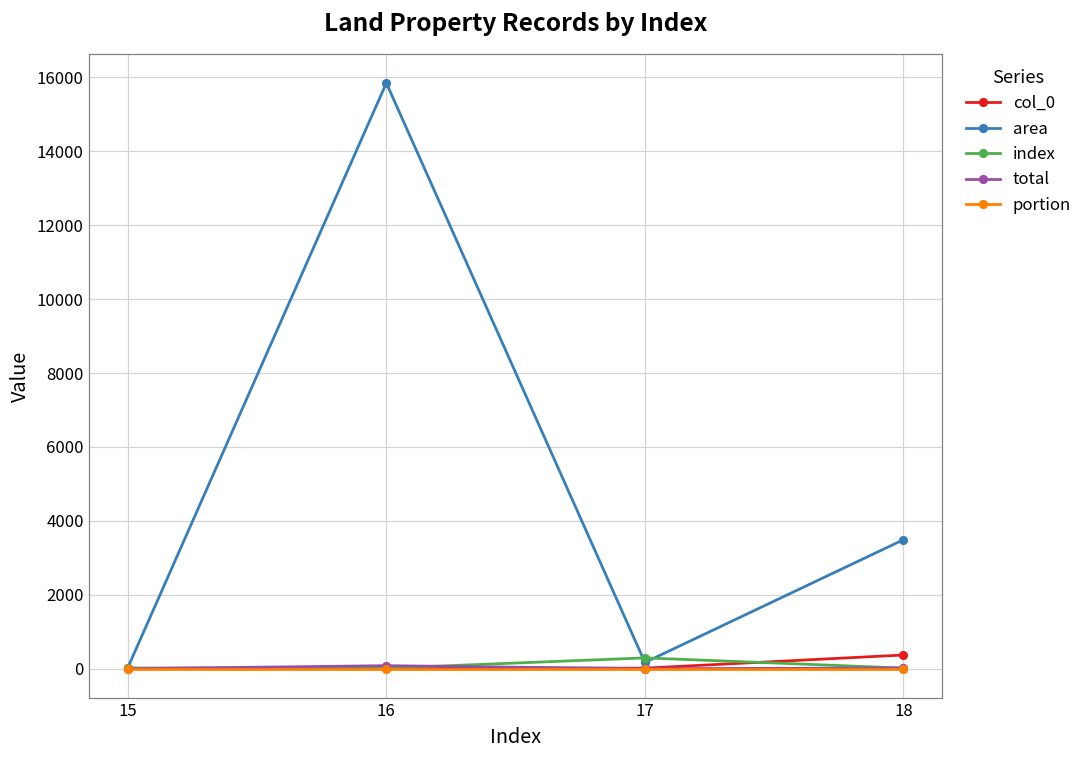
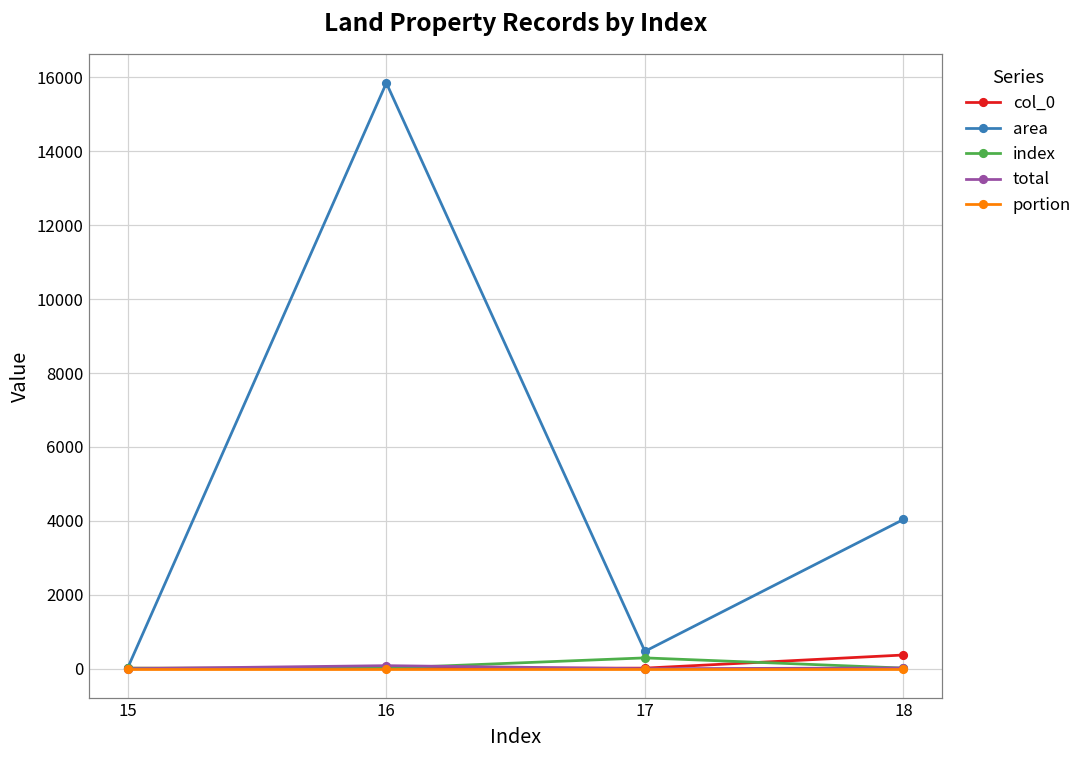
area, 17: 200 -> 500
area, 18: 3500 -> 4000
